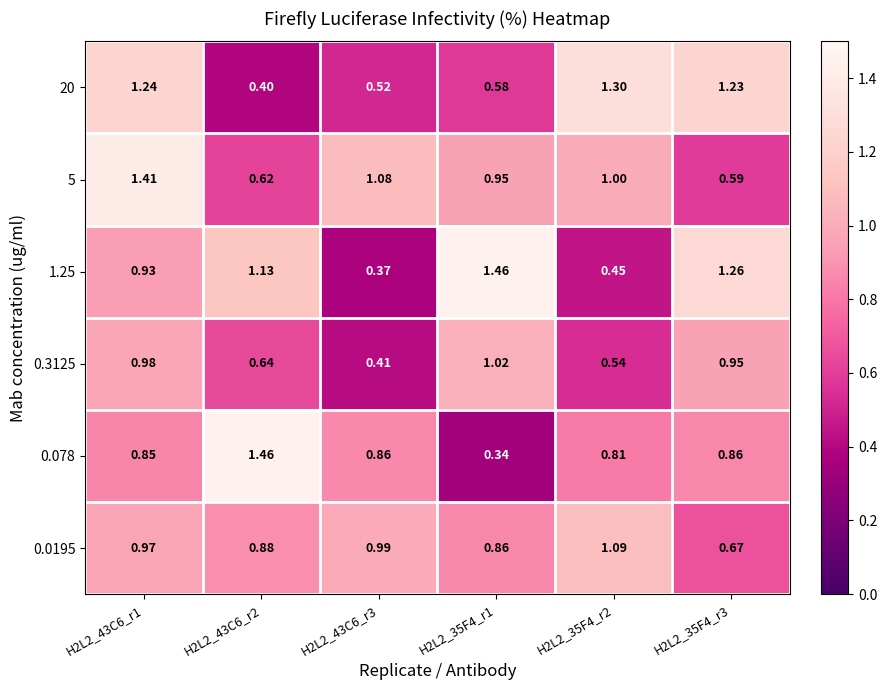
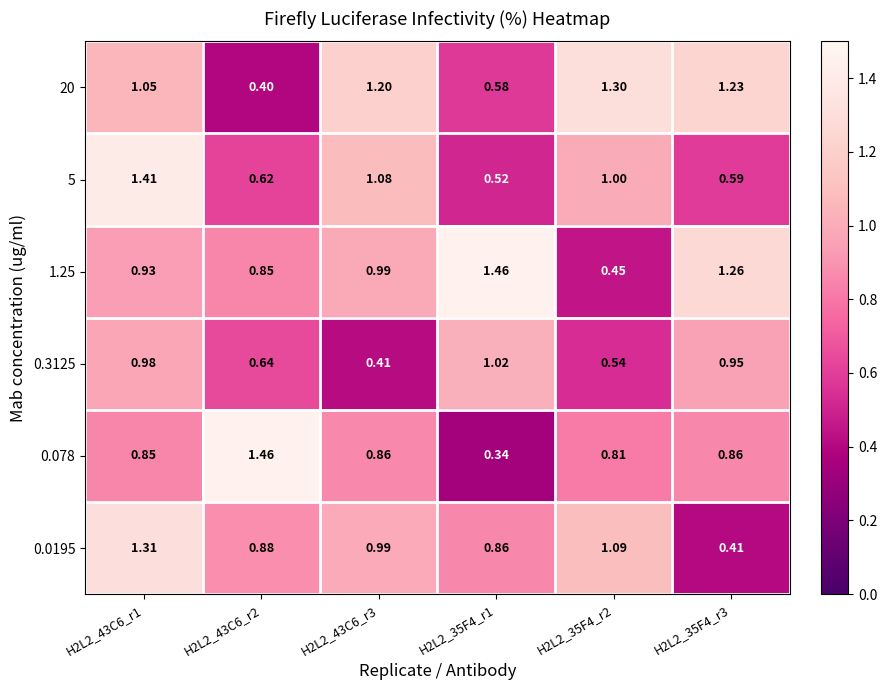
20, H2L2_43C6_r1: 1.24 -> 1.05
20, H2L2_43C6_r3: 0.52 -> 1.20
5, H2L2_35F4_r1: 0.95 -> 0.52
1.25, H2L2_43C6_r2: 1.13 -> 0.85
1.25, H2L2_43C6_r3: 0.37 -> 0.99
0.0195, H2L2_43C6_r1: 0.97 -> 1.31
0.0195, H2L2_35F4_r3: 0.67 -> 0.41
